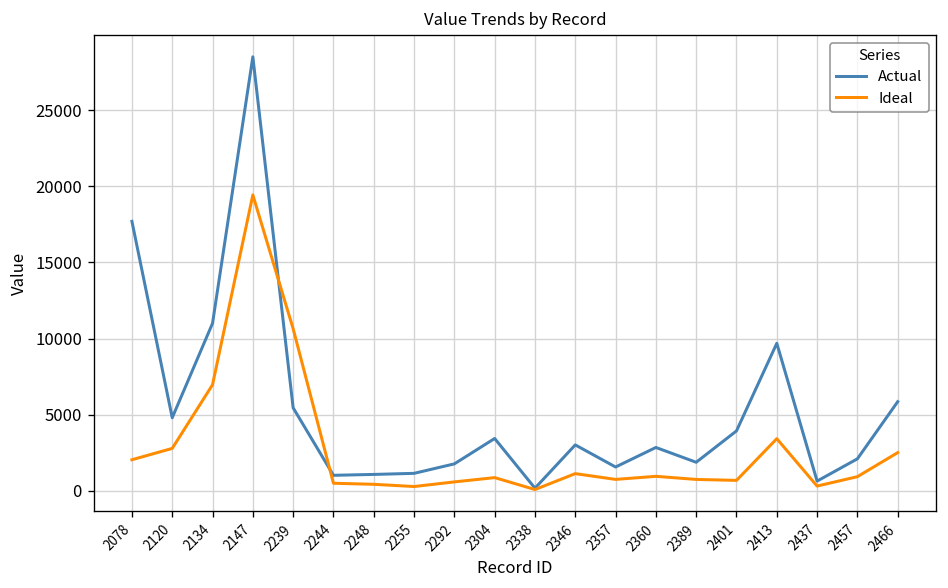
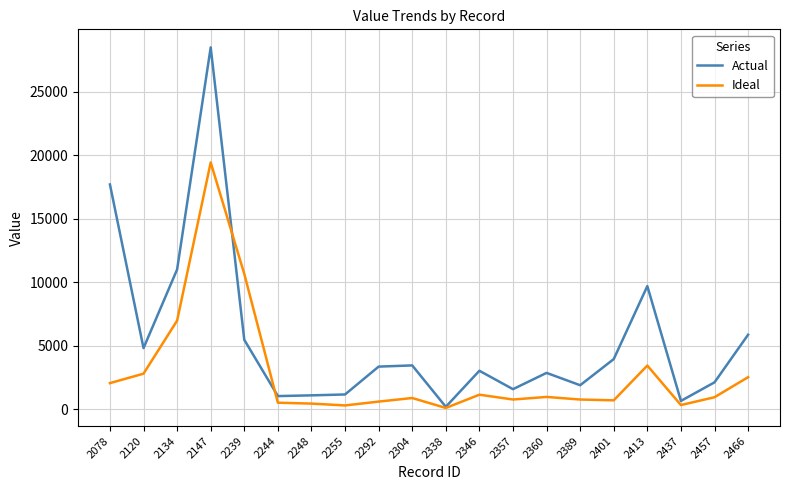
Actual, 2292: 1800 -> 3300
